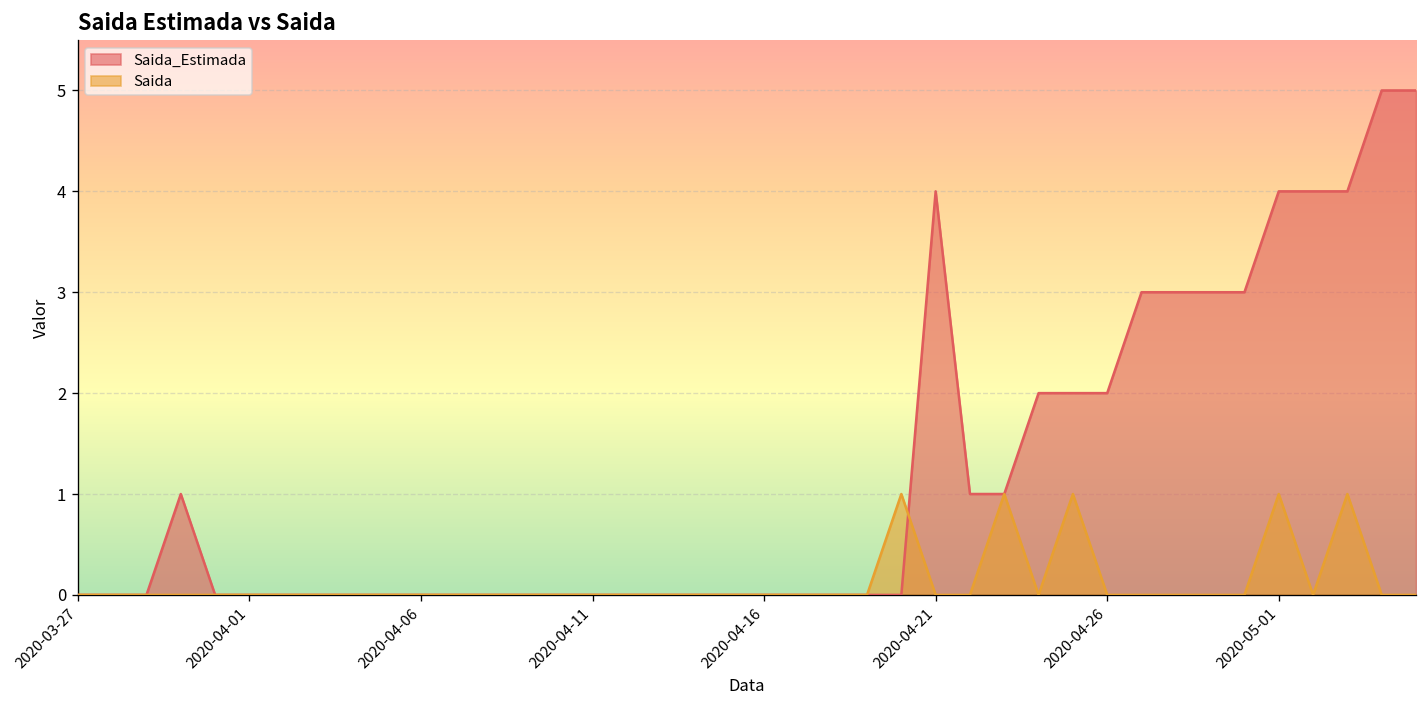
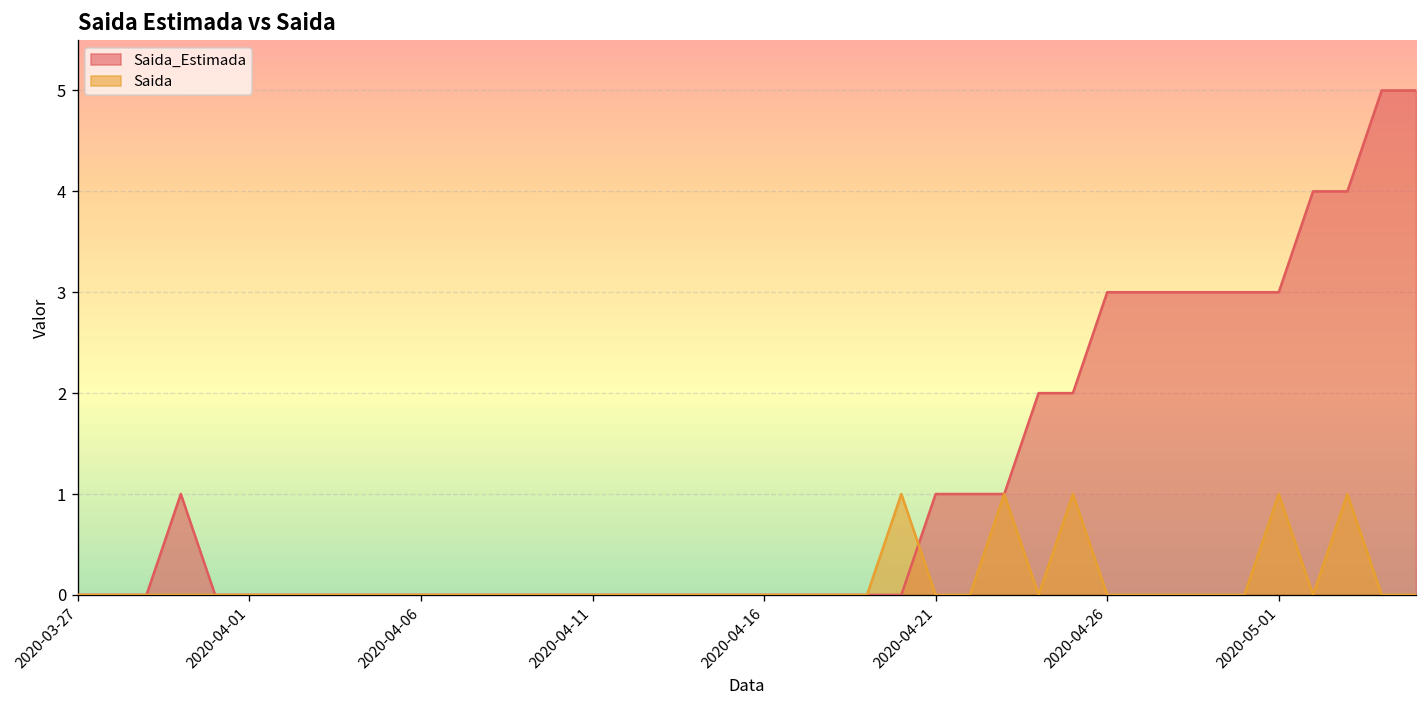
Saida_Estimada, 2020-04-21: 4 -> 1
Saida_Estimada, 2020-04-26: 2 -> 3
Saida_Estimada, 2020-05-01: 4 -> 3
